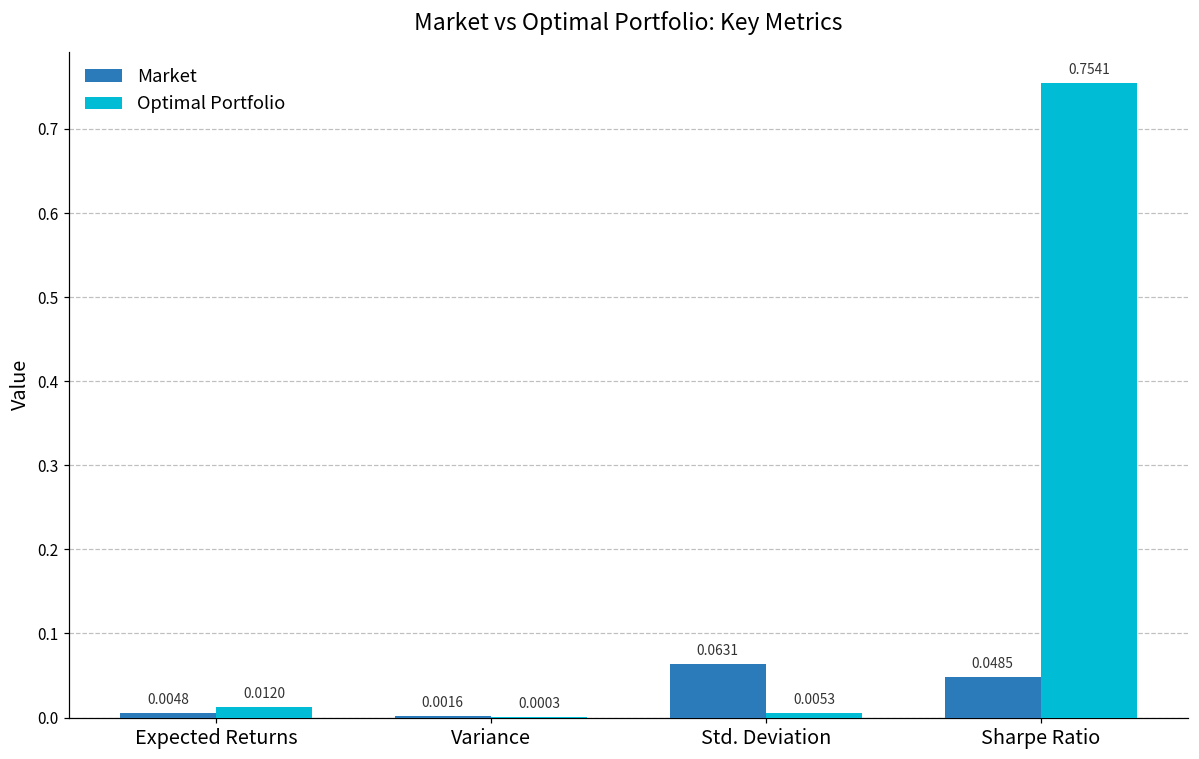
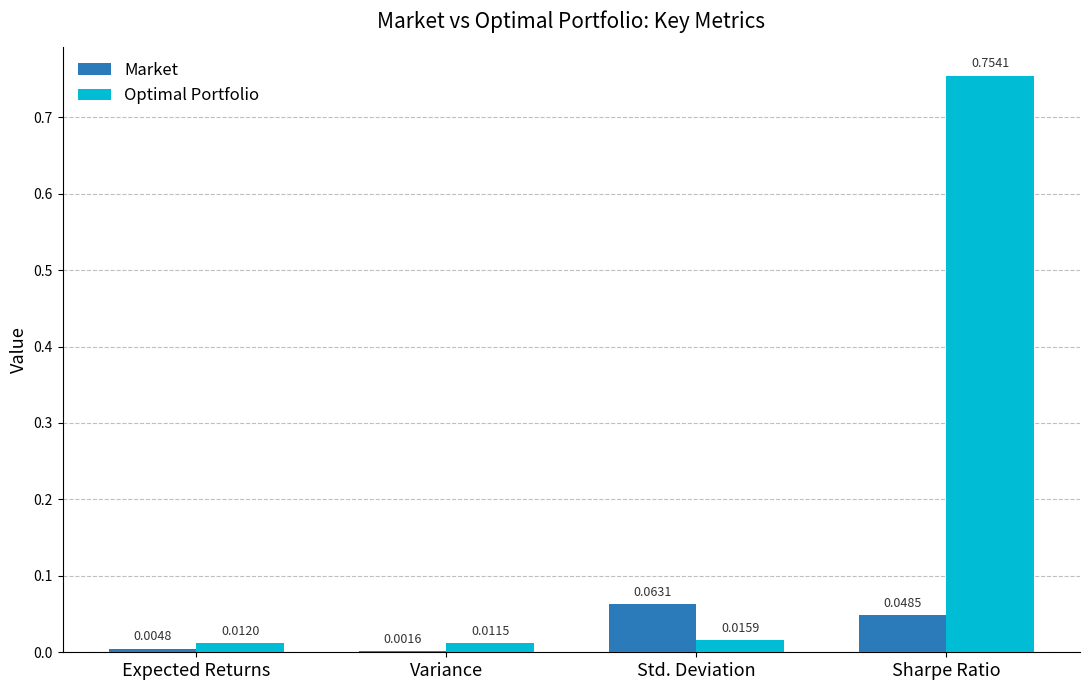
Optimal Portfolio, Variance: 0.0003 -> 0.0115
Optimal Portfolio, Std. Deviation: 0.0053 -> 0.0159
